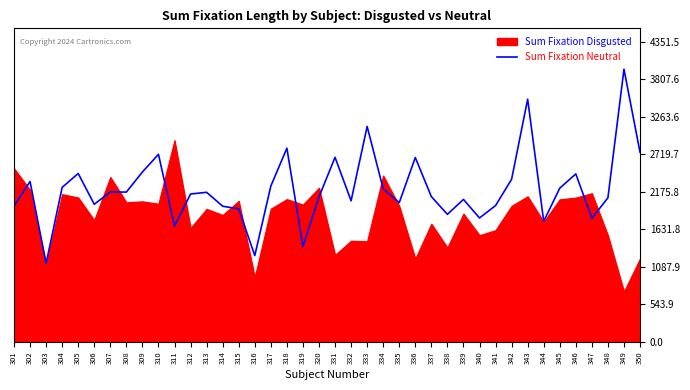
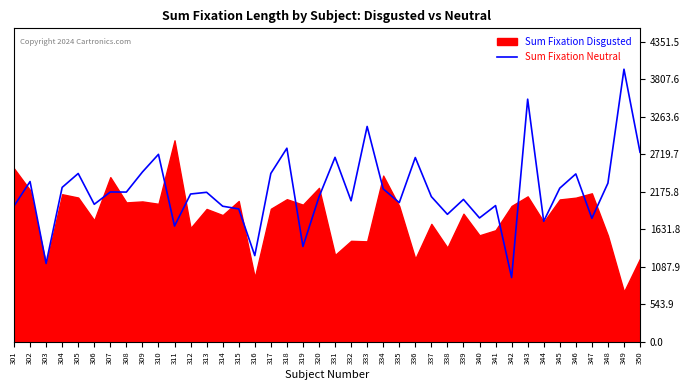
Sum Fixation Neutral, 317: 2300 -> 2400
Sum Fixation Neutral, 342: 2400 -> 900
Sum Fixation Neutral, 348: 2100 -> 2300
